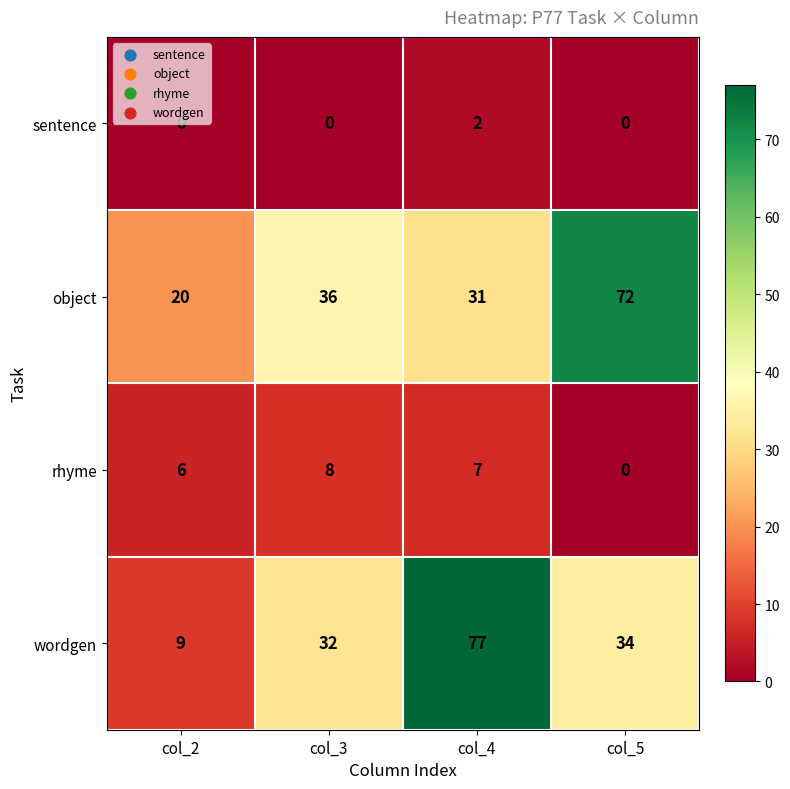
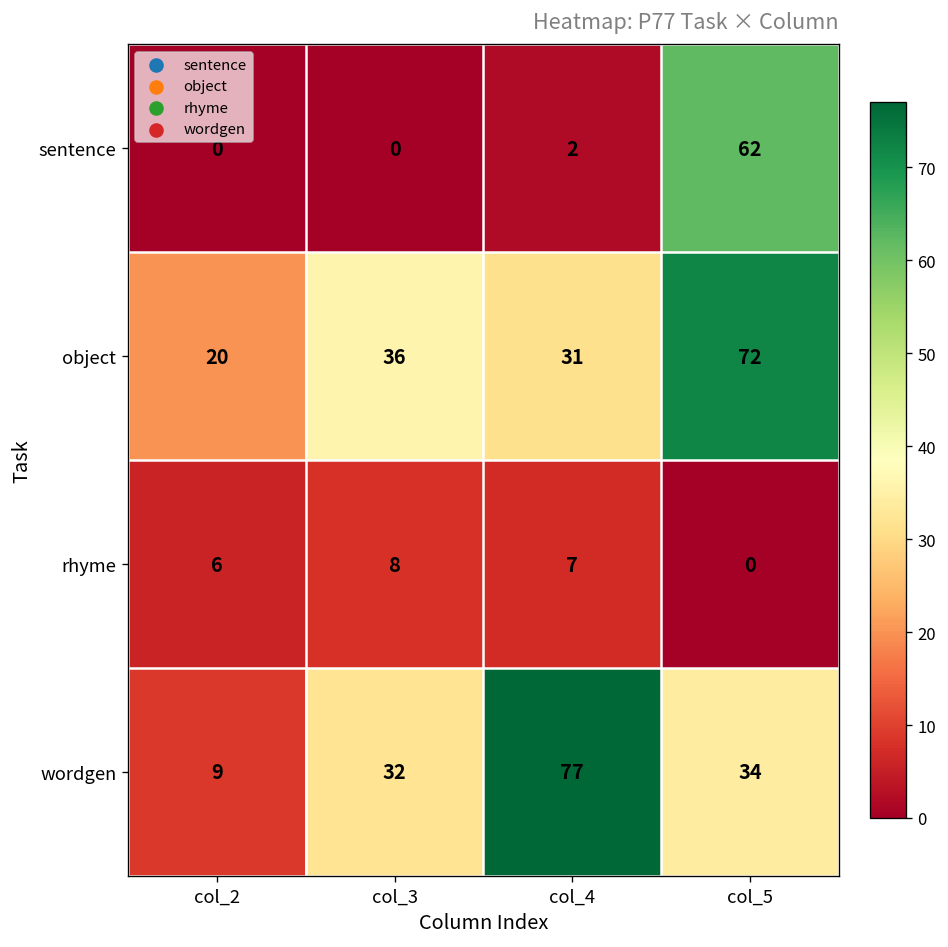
sentence, col_5: 0 -> 62
